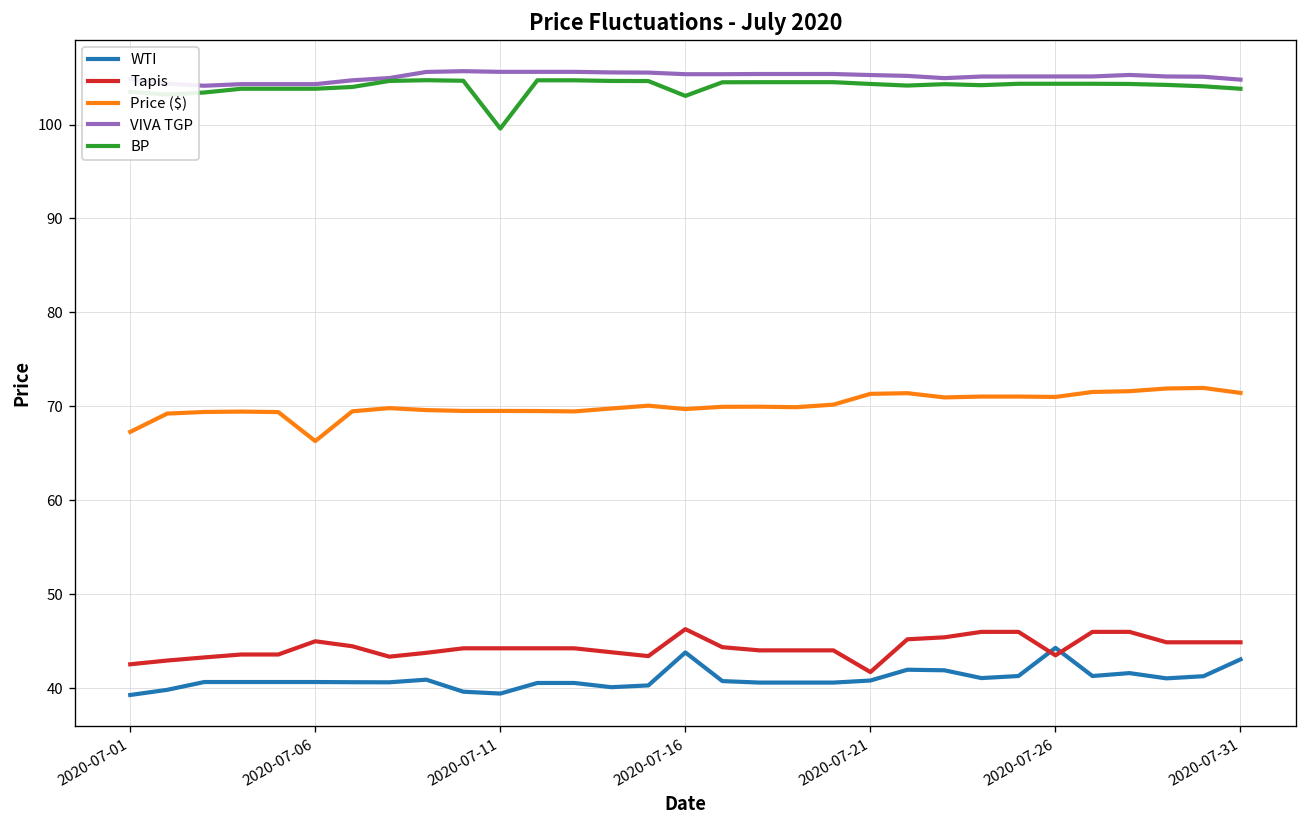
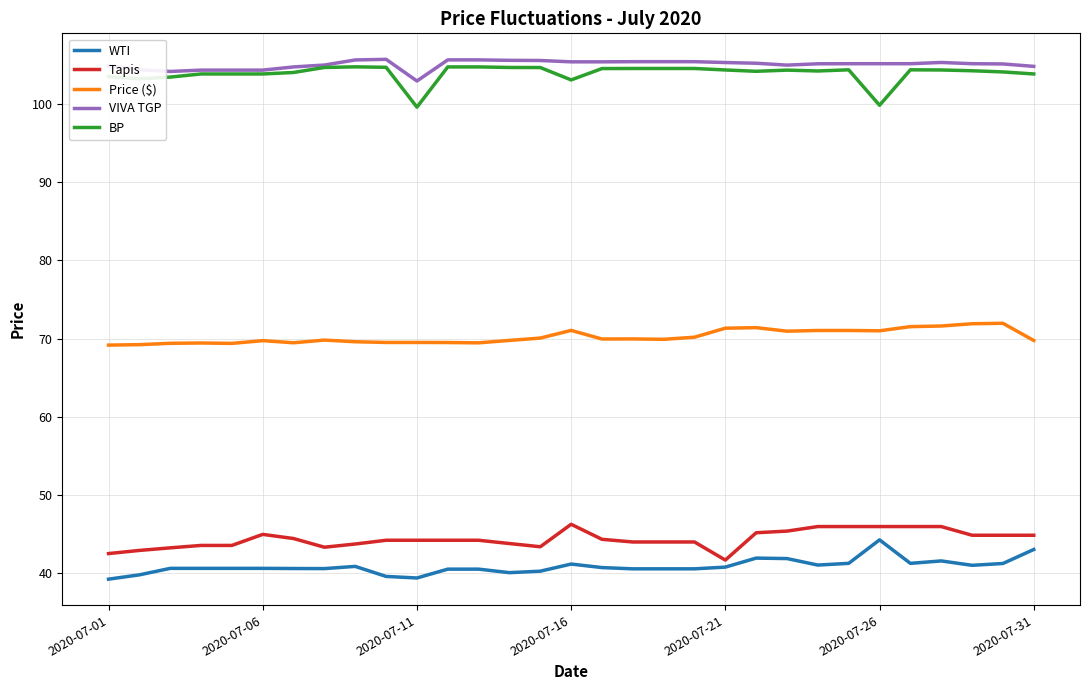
Price ($), 2020-07-01: 67 -> 69
Price ($), 2020-07-06: 66 -> 70
VIVA TGP, 2020-07-11: 106 -> 103
WTI, 2020-07-16: 44 -> 41
Price ($), 2020-07-16: 70 -> 71
Tapis, 2020-07-26: 43 -> 46
BP, 2020-07-26: 104 -> 100
Price ($), 2020-07-31: 71 -> 70
